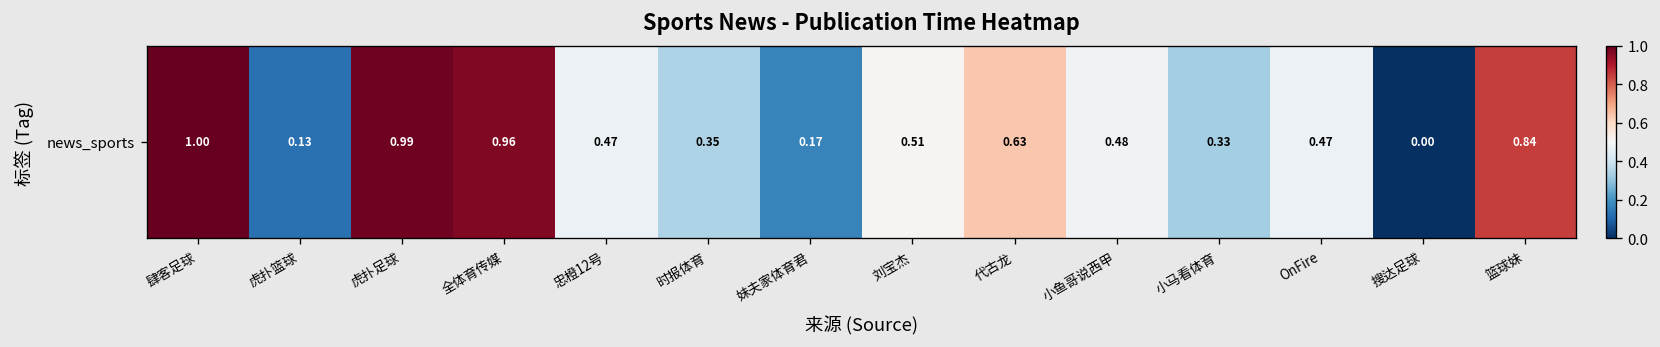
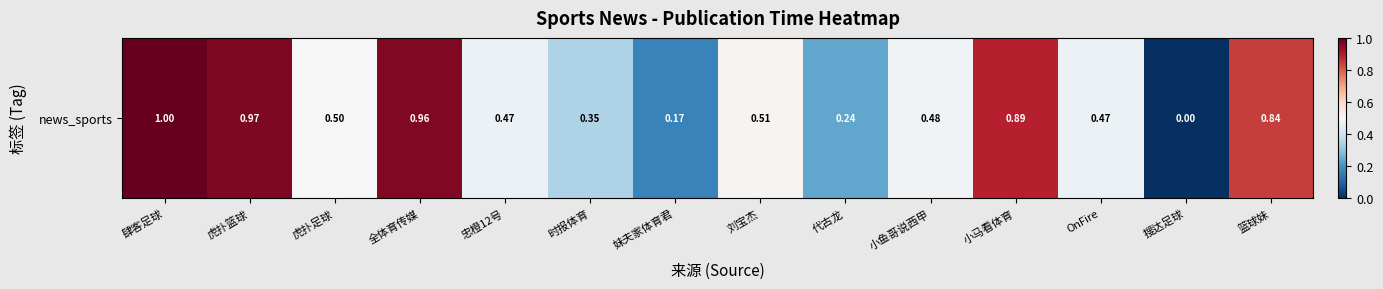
news_sports, 虎扑篮球: 0.13 -> 0.97
news_sports, 虎扑足球: 0.99 -> 0.50
news_sports, 代古龙: 0.63 -> 0.24
news_sports, 小马看体育: 0.33 -> 0.89
